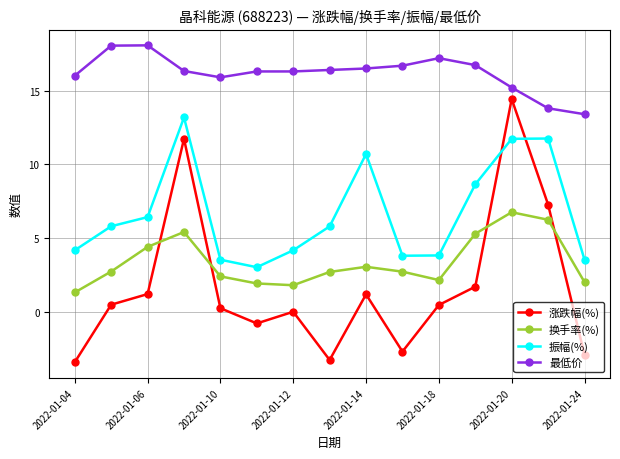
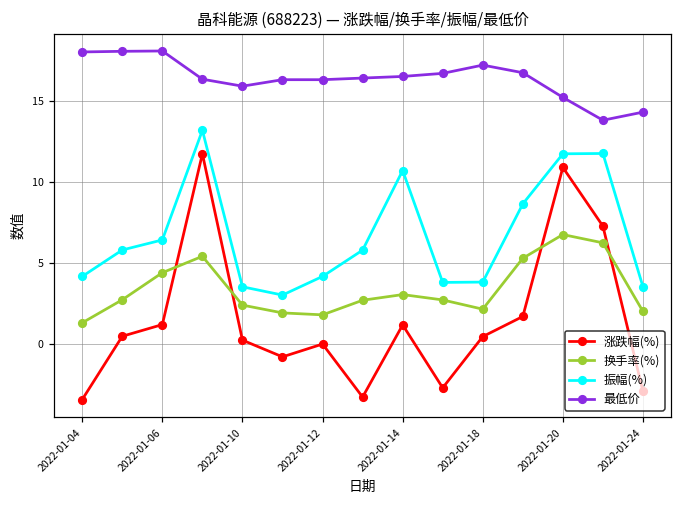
最低价, 2022-01-04: 16.0 -> 18.0
涨跌幅(%), 2022-01-20: 14.4 -> 10.9
最低价, 2022-01-24: 13.4 -> 14.3
